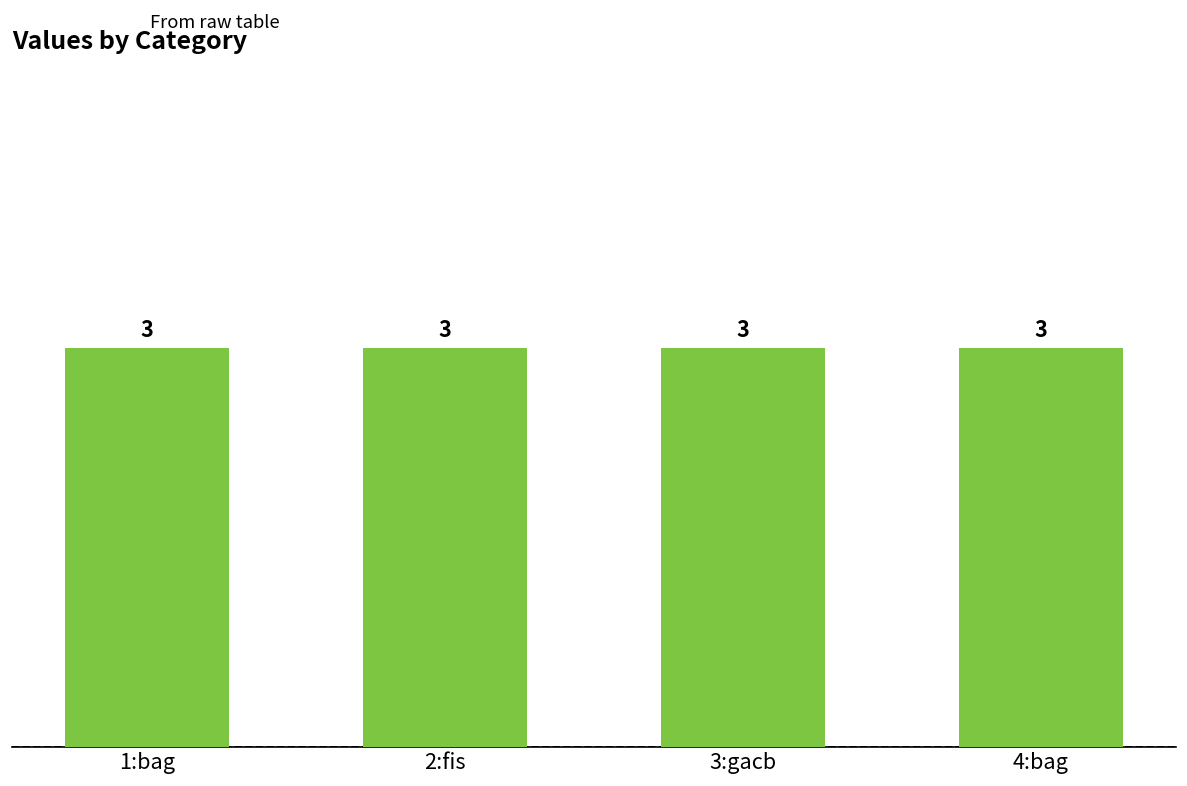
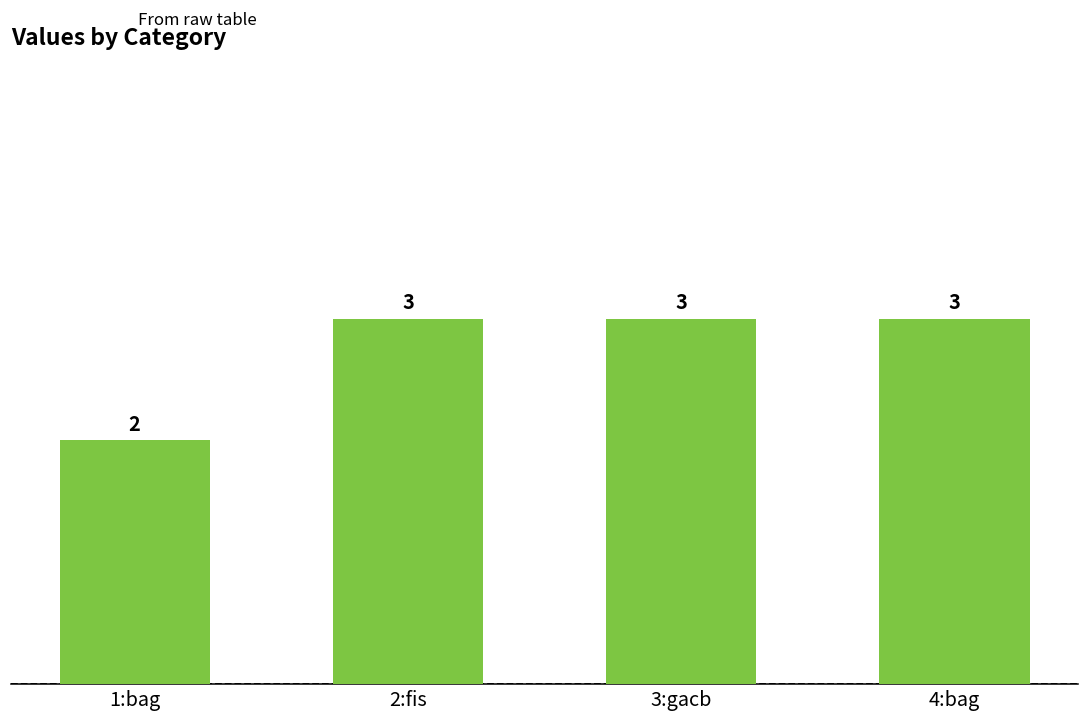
1:bag: 3 -> 2
